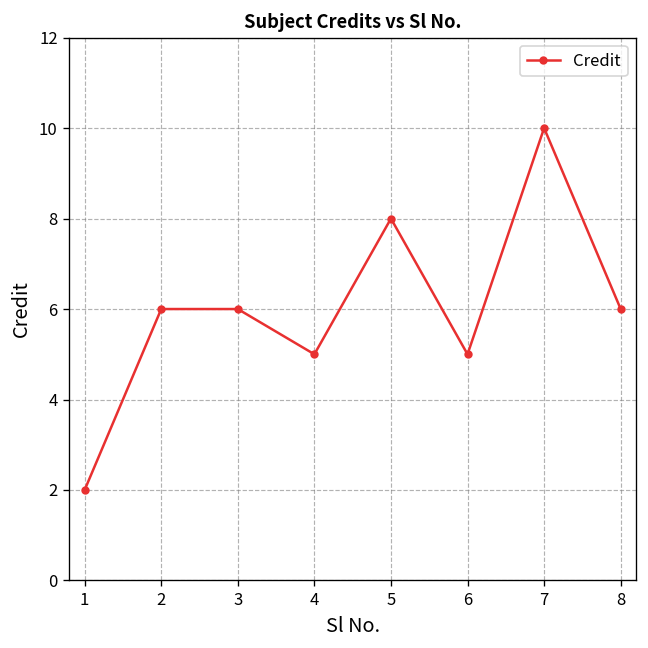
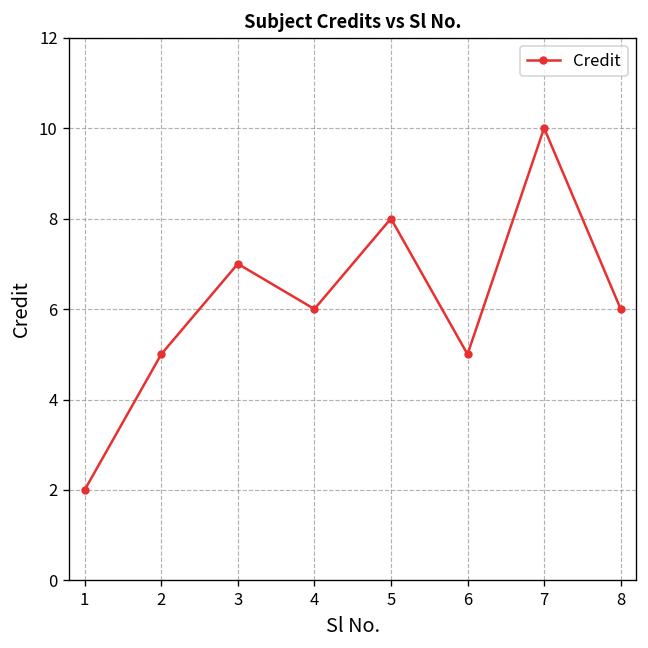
2: 6 -> 5
3: 6 -> 7
4: 5 -> 6
